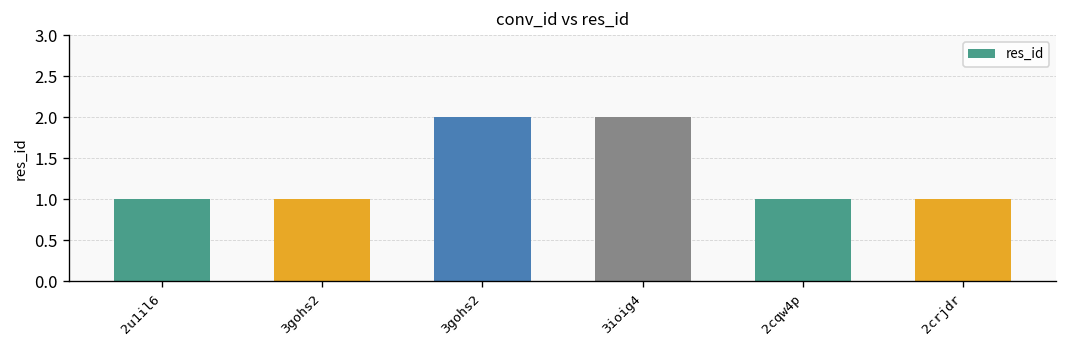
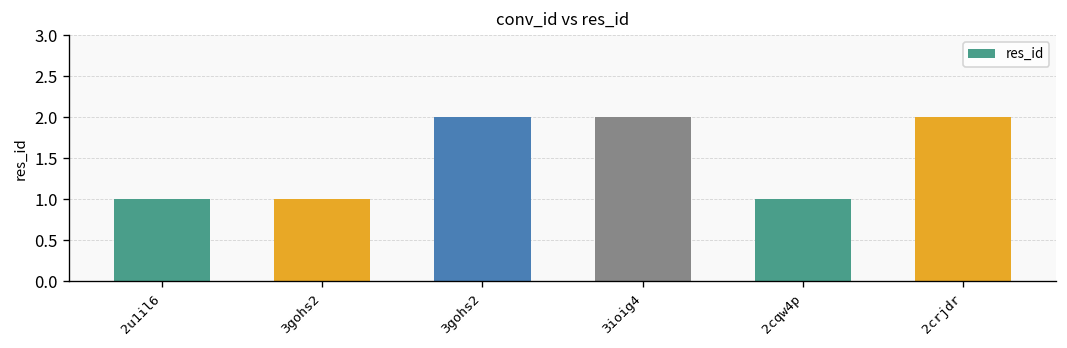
2crjdr: 1 -> 2
